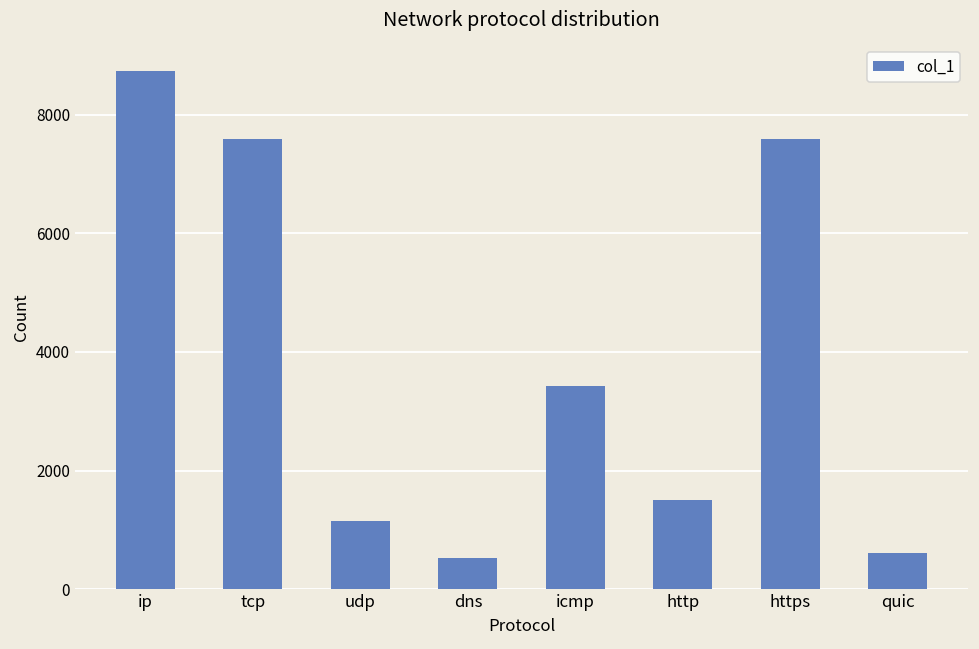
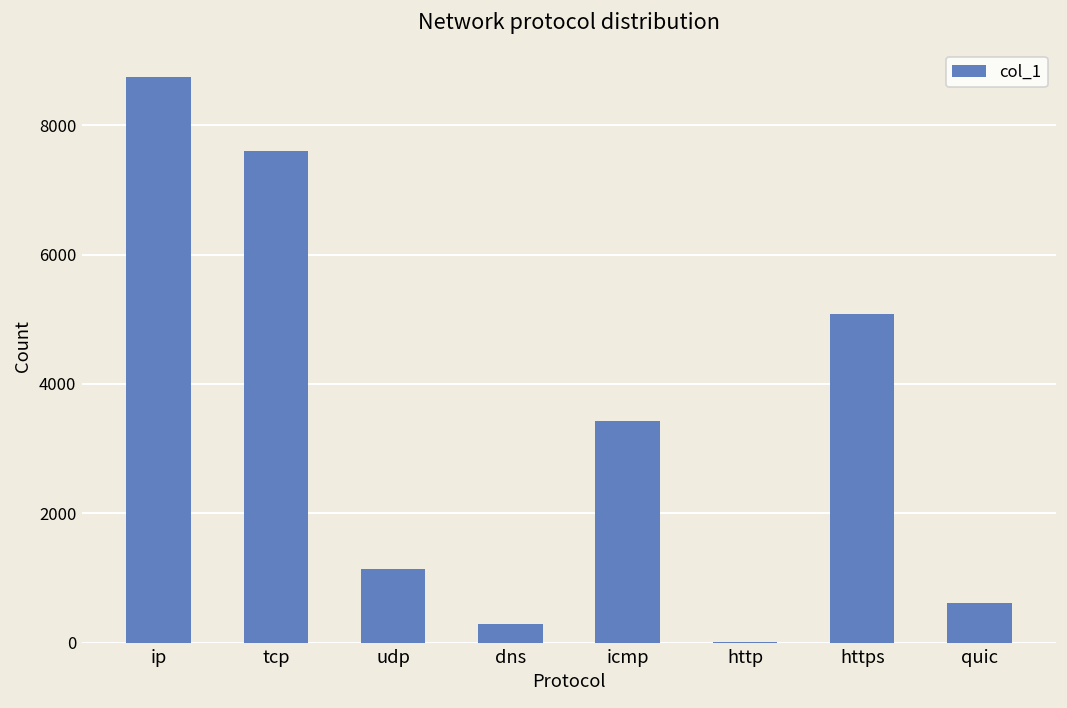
dns: 500 -> 300
http: 1500 -> 0
https: 7600 -> 5100
